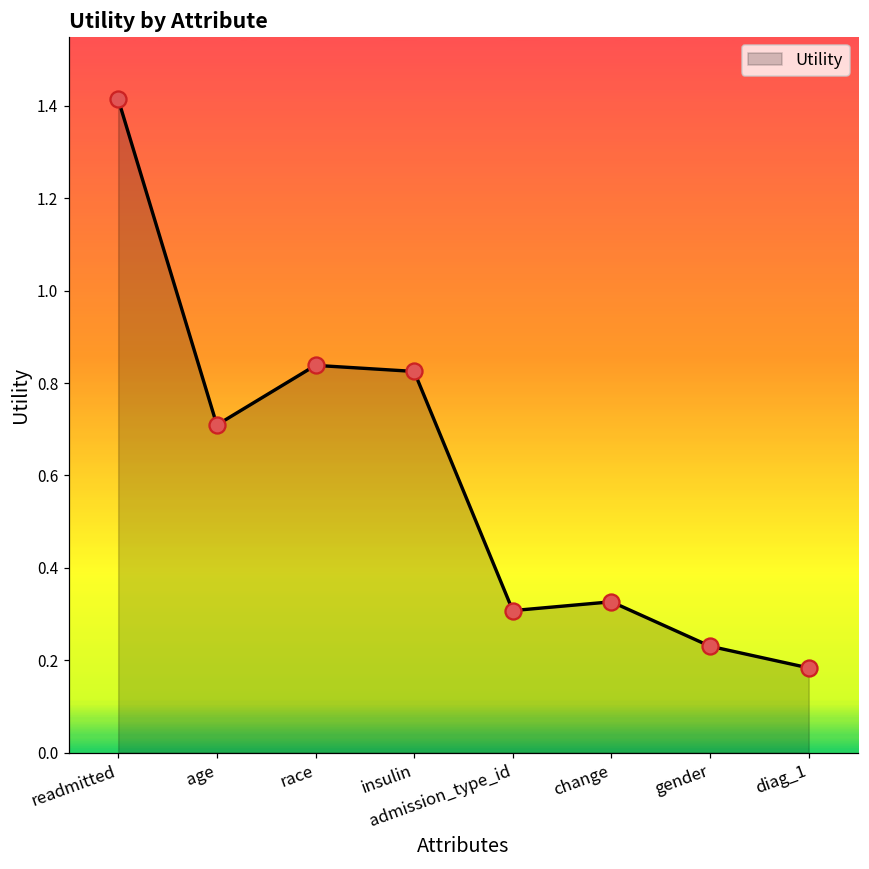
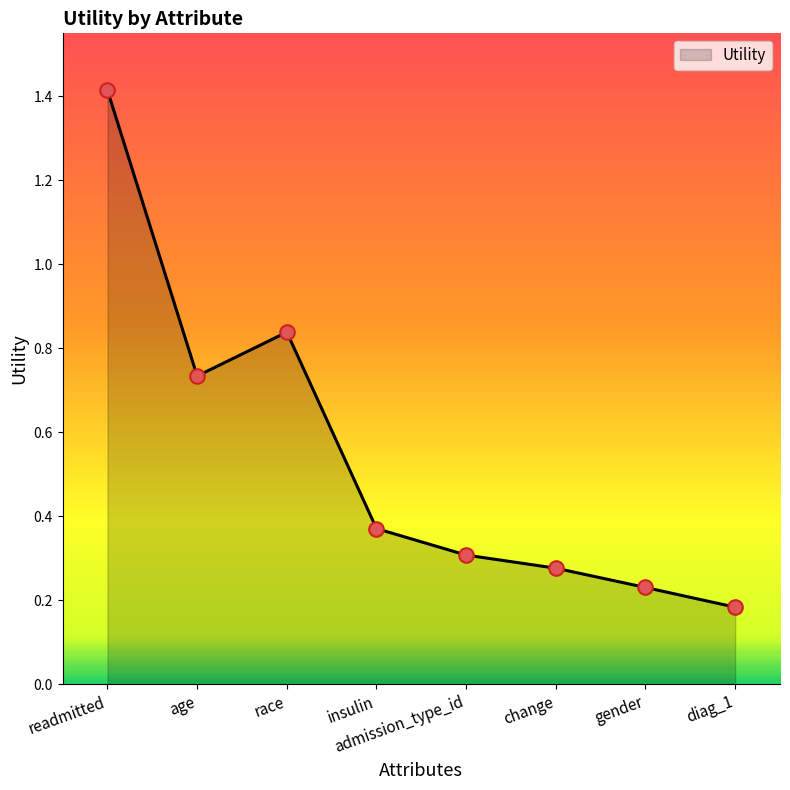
age: 0.71 -> 0.73
insulin: 0.83 -> 0.37
change: 0.33 -> 0.28
